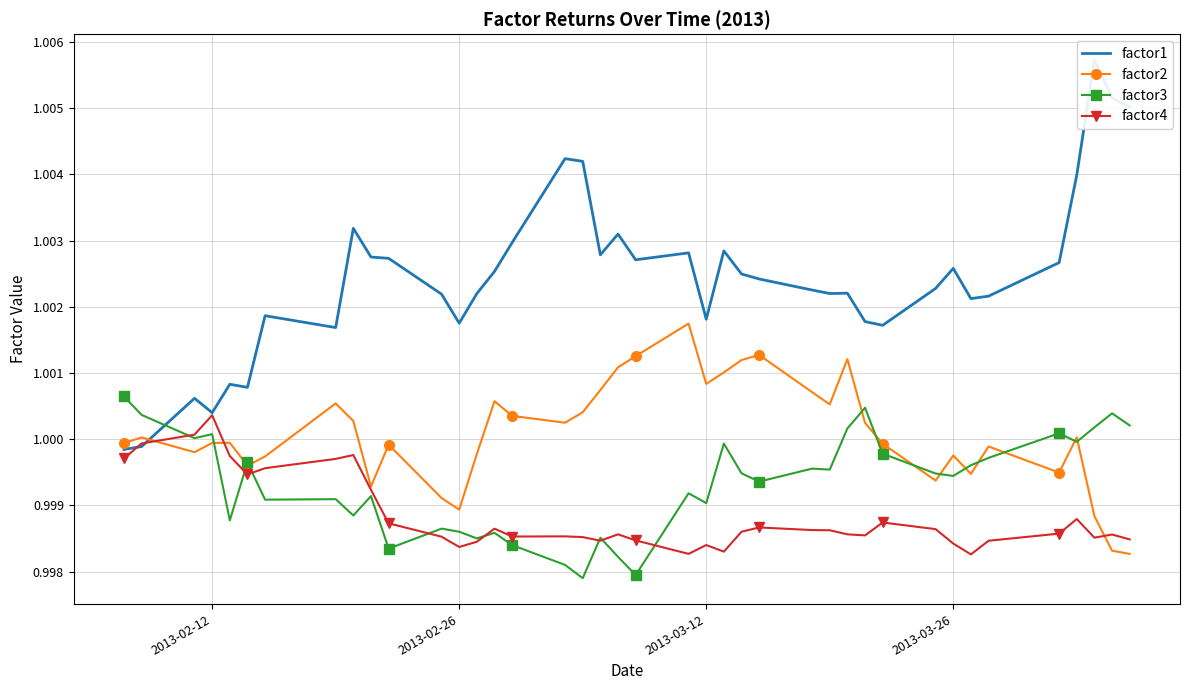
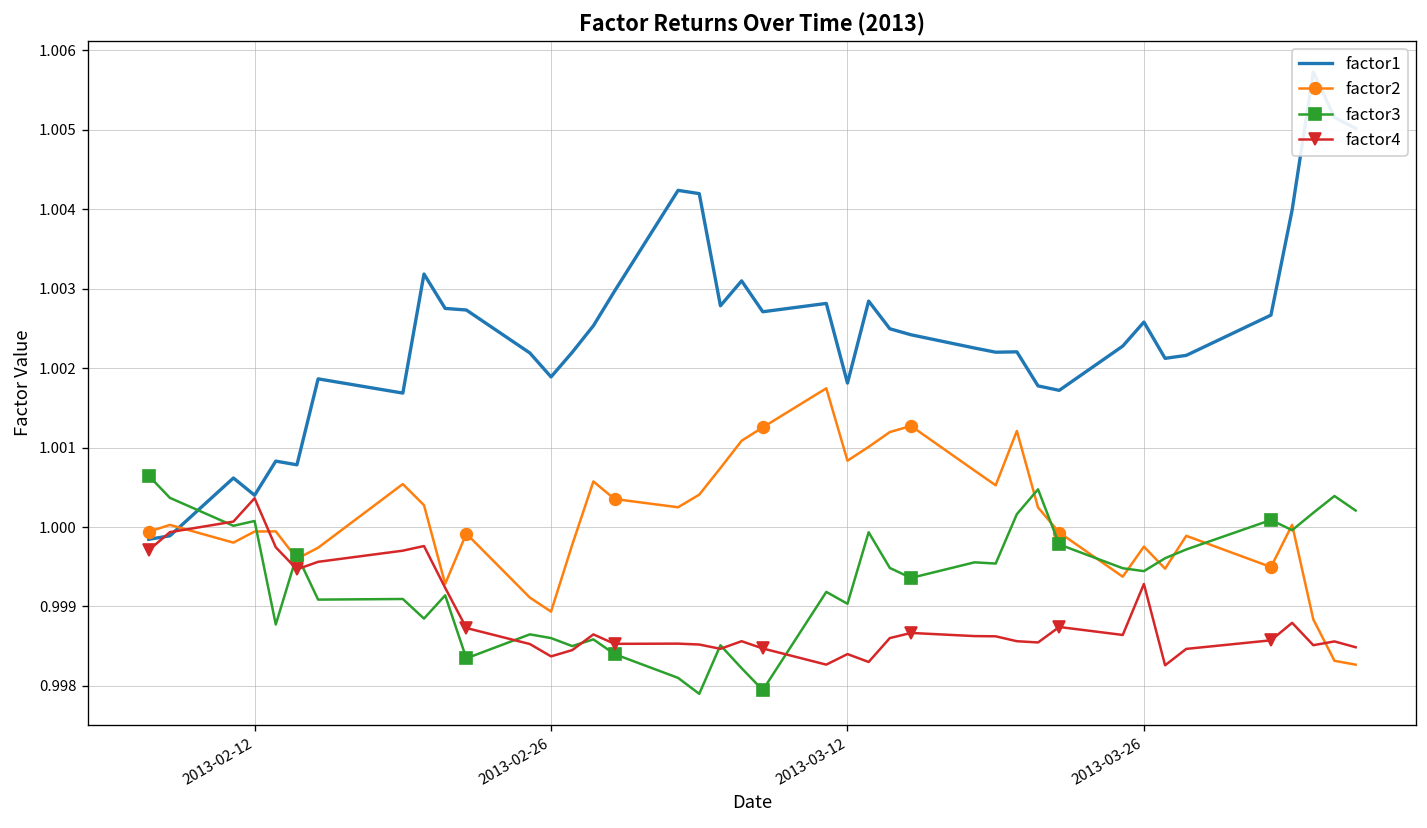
factor1, 2013-02-26: 1.0018 -> 1.0019
factor4, 2013-03-26: 0.9984 -> 0.9993
